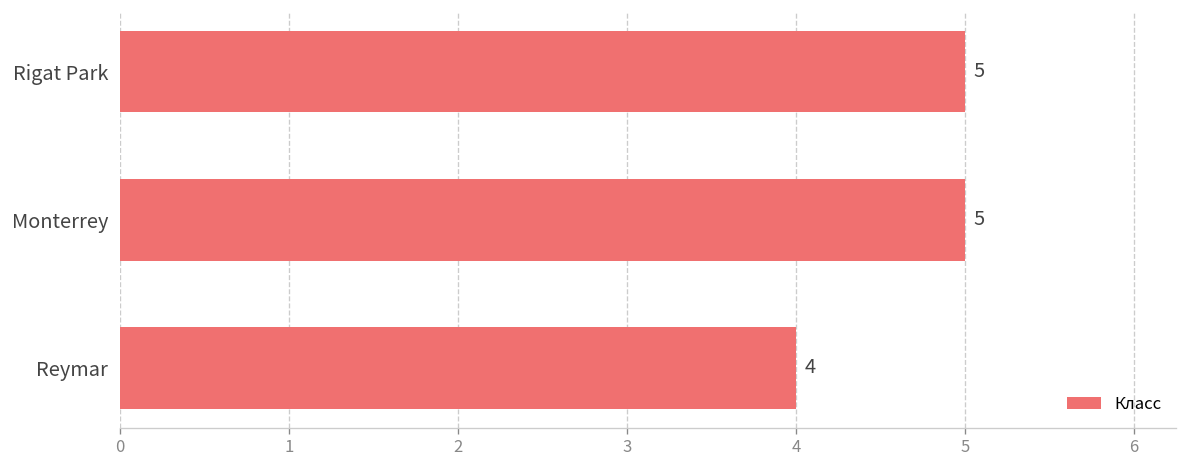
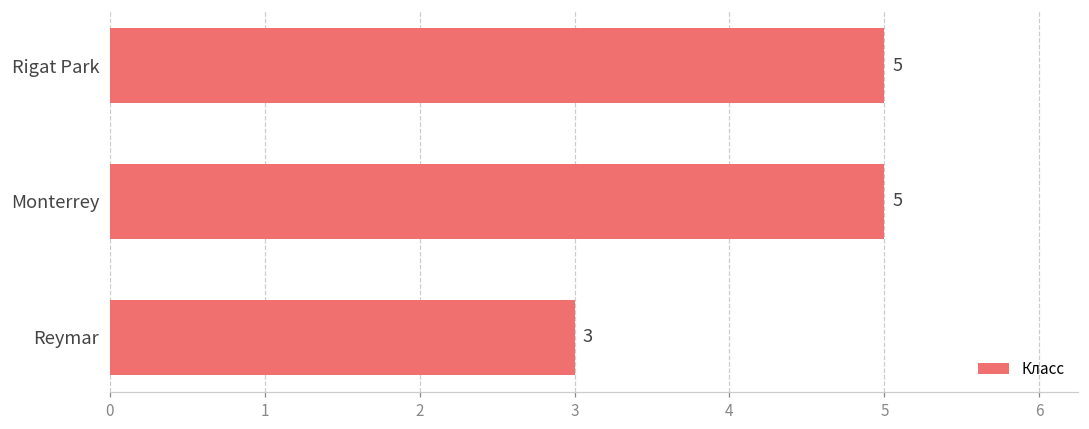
Reymar: 4 -> 3
